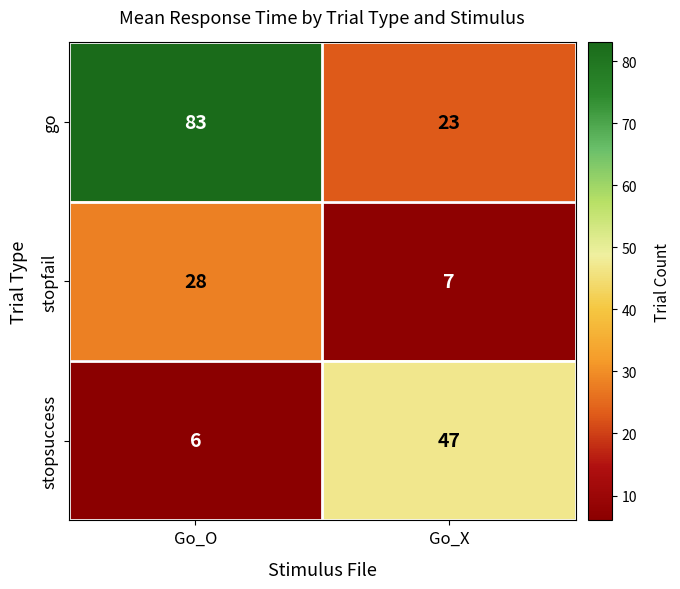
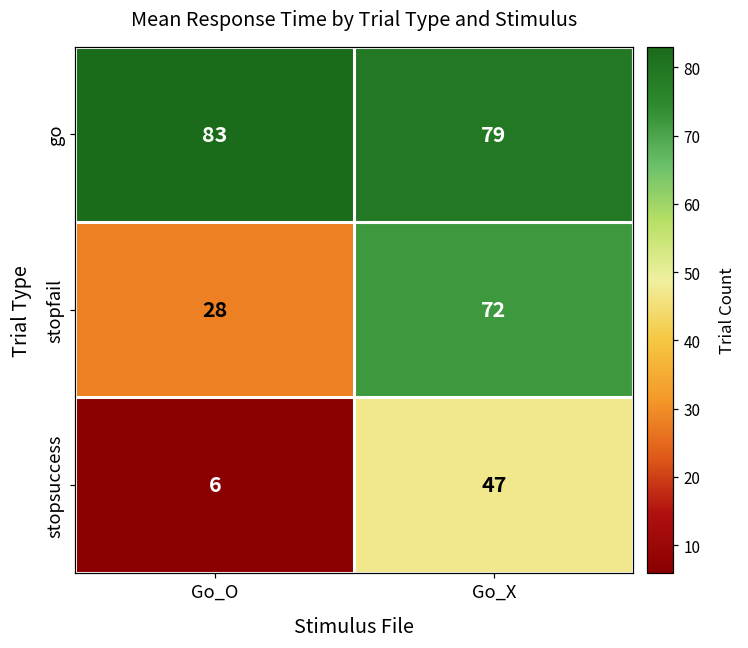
go, Go_X: 23 -> 79
stopfail, Go_X: 7 -> 72
